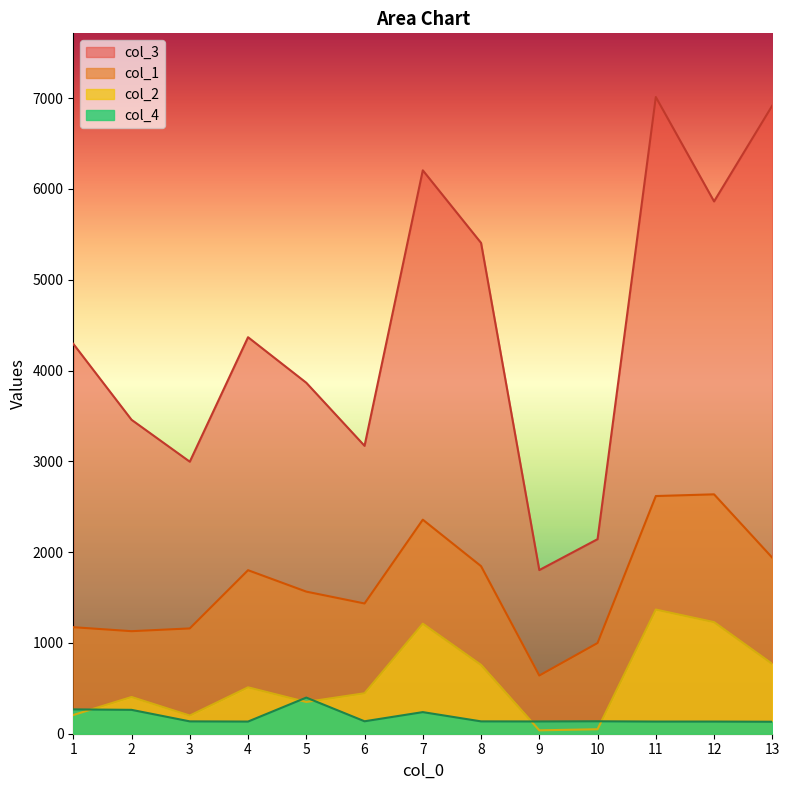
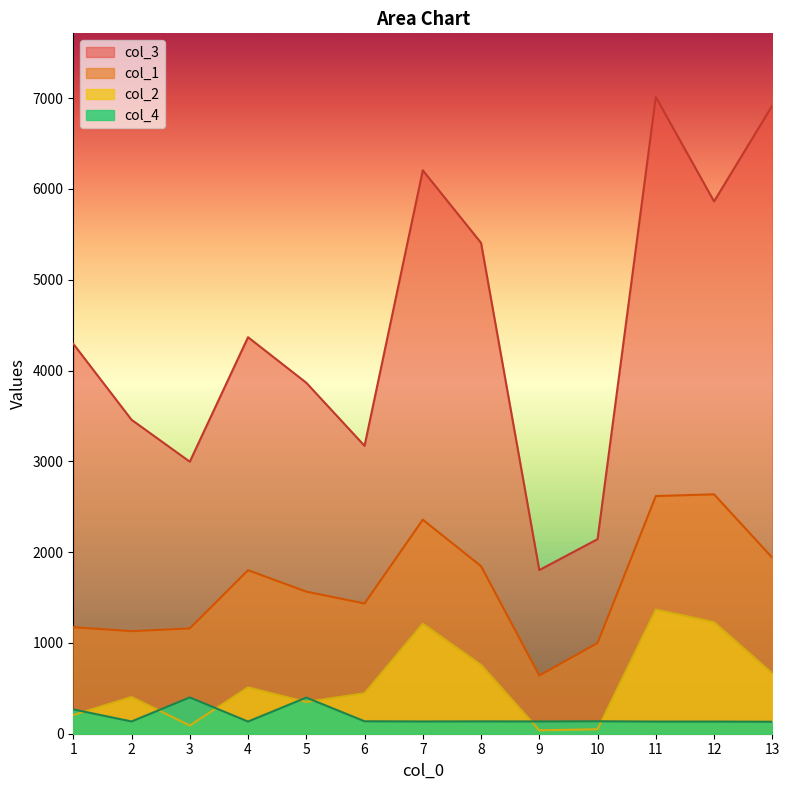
col_4, 2: 300 -> 100
col_2, 3: 200 -> 100
col_4, 3: 100 -> 400
col_4, 7: 200 -> 100
col_2, 13: 800 -> 700
